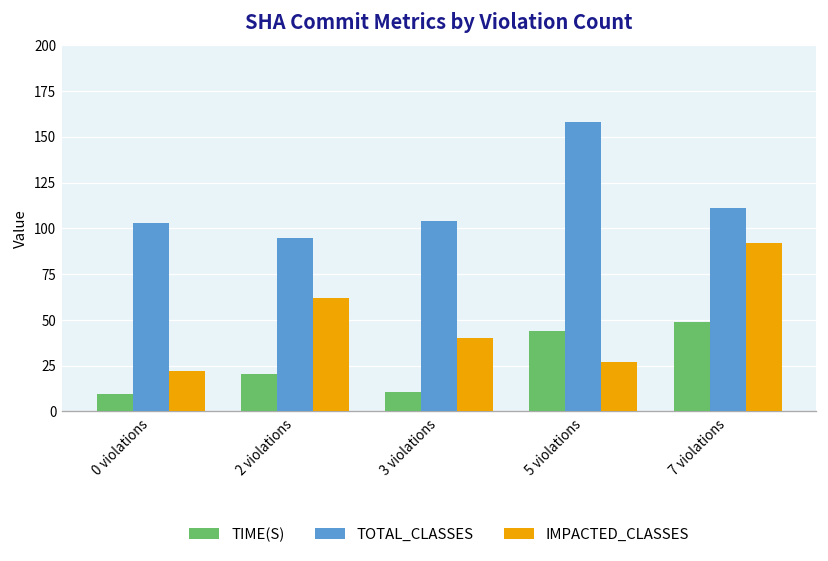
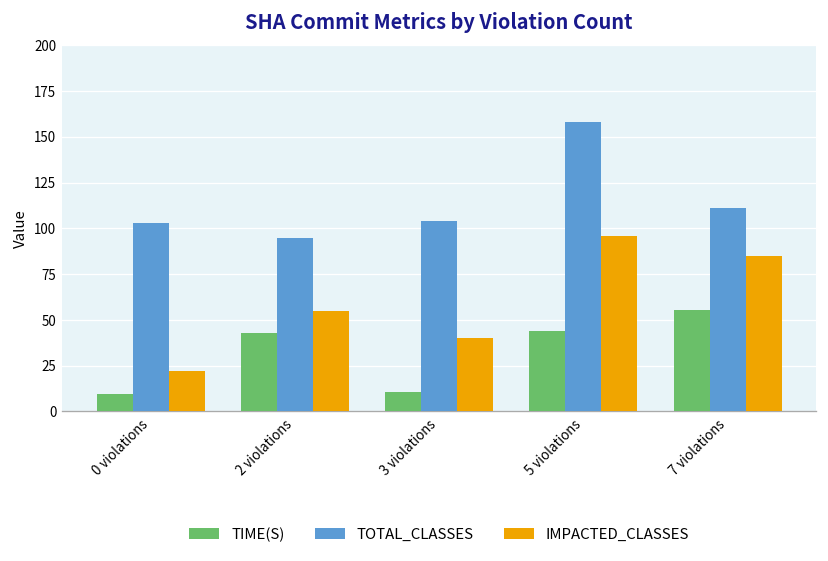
TIME(S), 2 violations: 20 -> 43
IMPACTED_CLASSES, 2 violations: 62 -> 55
IMPACTED_CLASSES, 5 violations: 27 -> 96
TIME(S), 7 violations: 49 -> 56
IMPACTED_CLASSES, 7 violations: 92 -> 85
